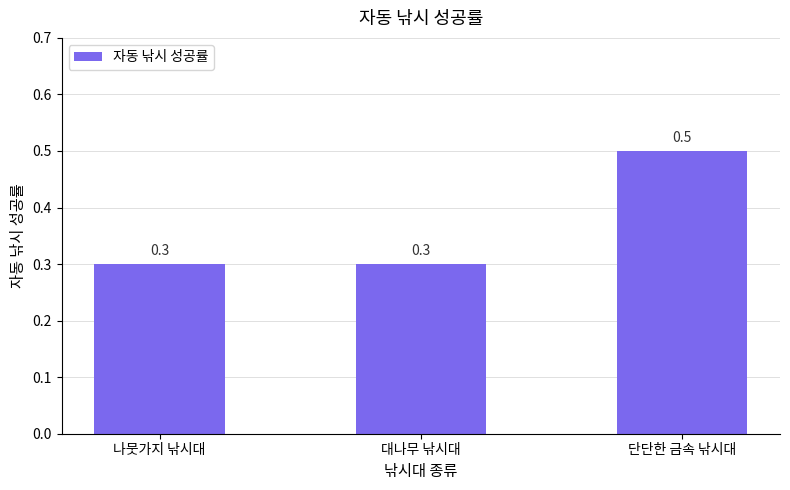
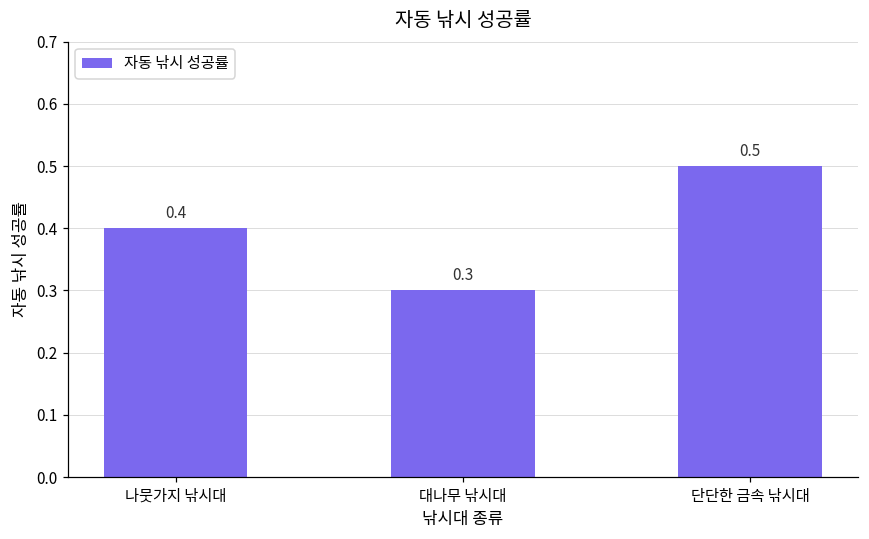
나뭇가지 낚시대: 0.3 -> 0.4
